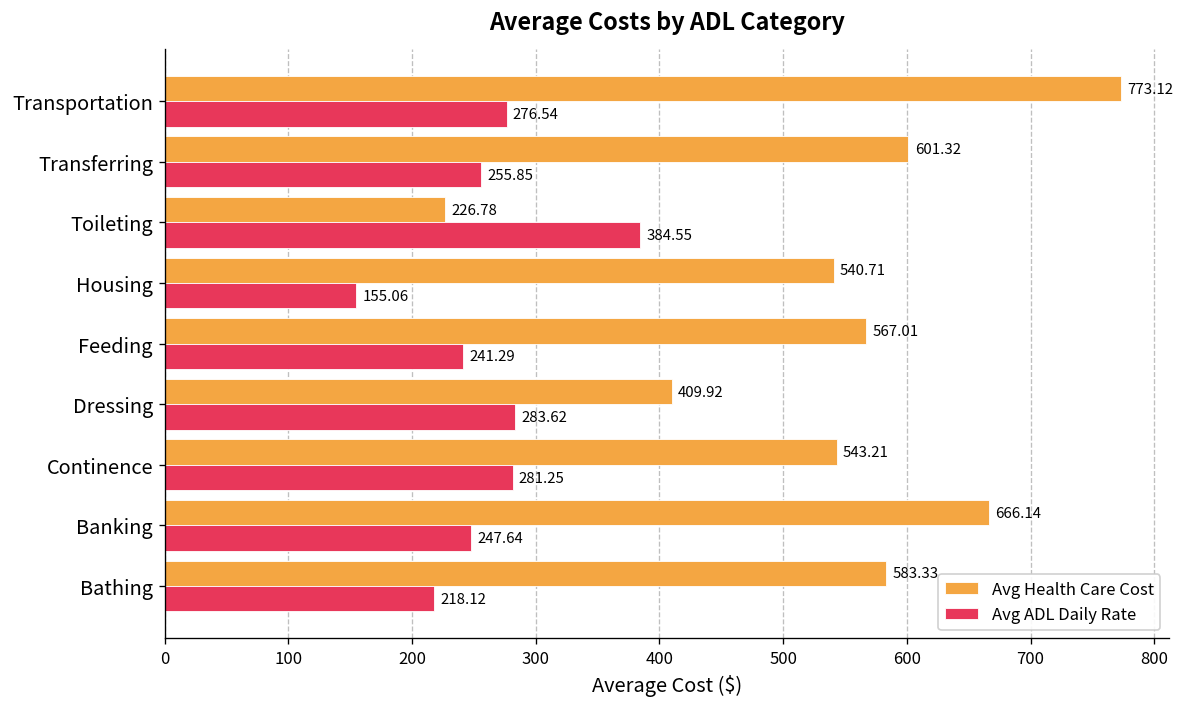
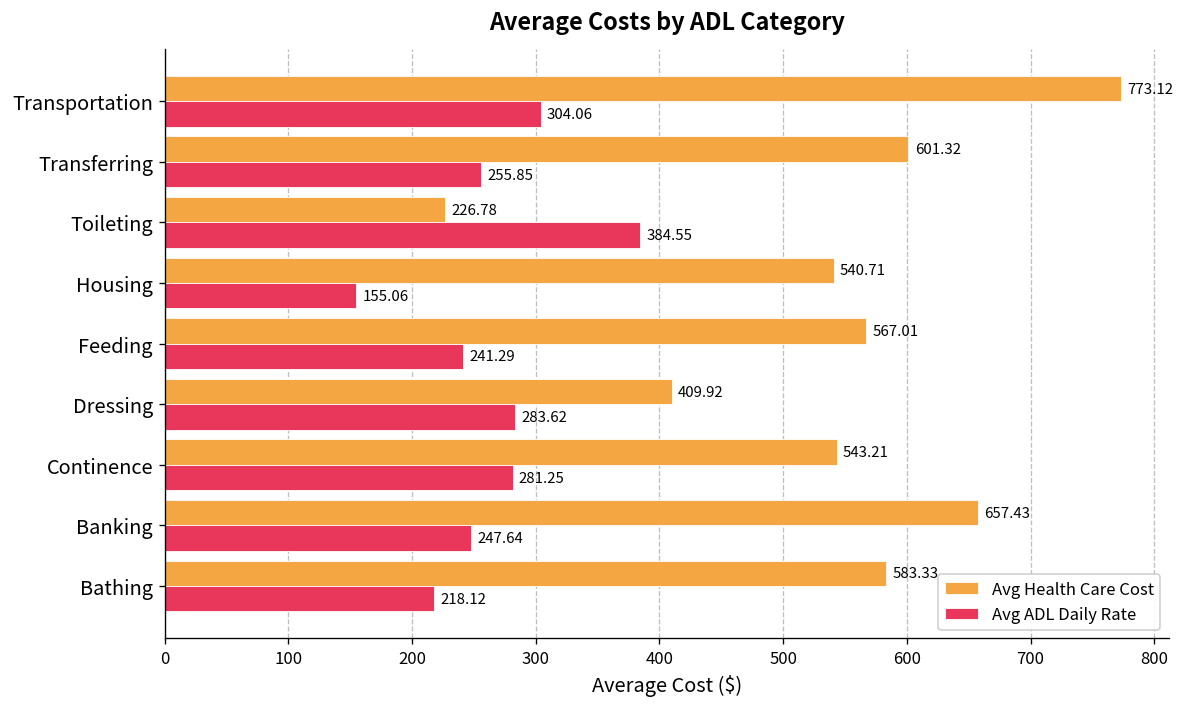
Avg ADL Daily Rate, Transportation: 276.54 -> 304.06
Avg Health Care Cost, Banking: 666.14 -> 657.43
